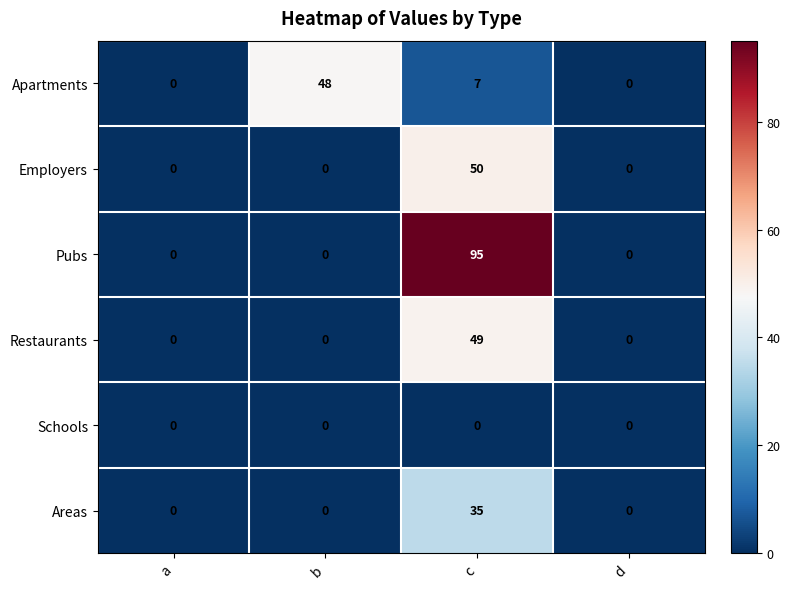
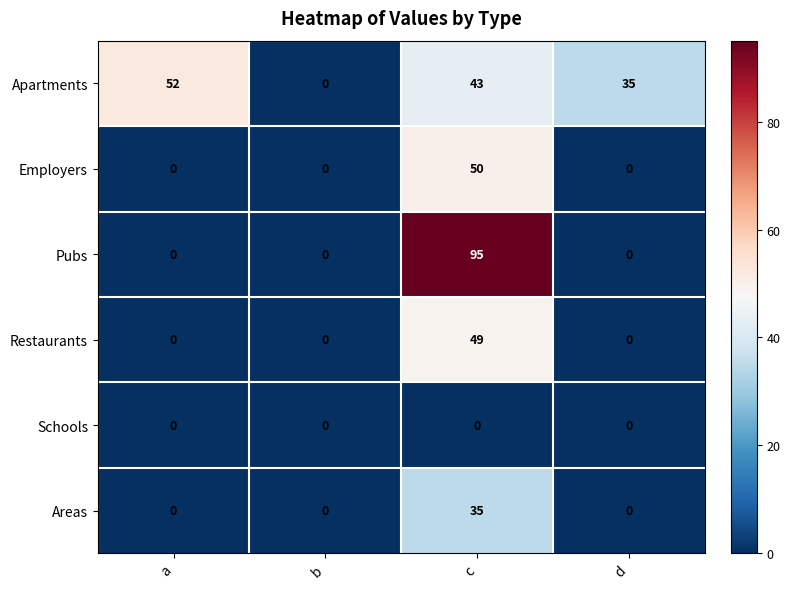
Apartments, a: 0 -> 52
Apartments, b: 48 -> 0
Apartments, c: 7 -> 43
Apartments, d: 0 -> 35
